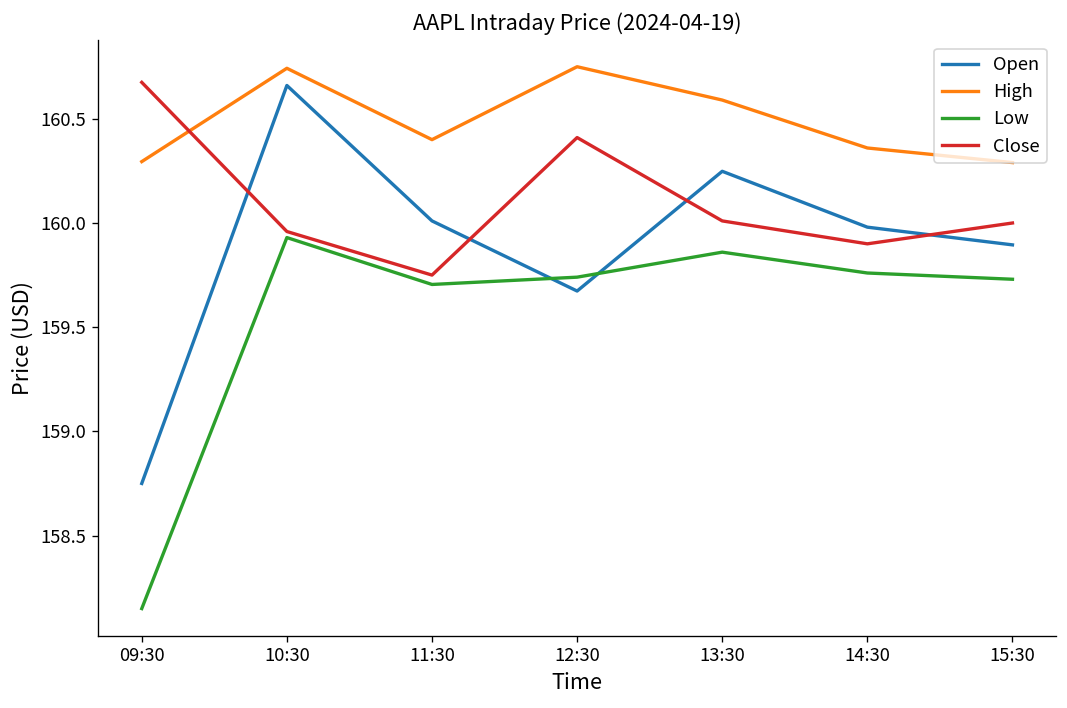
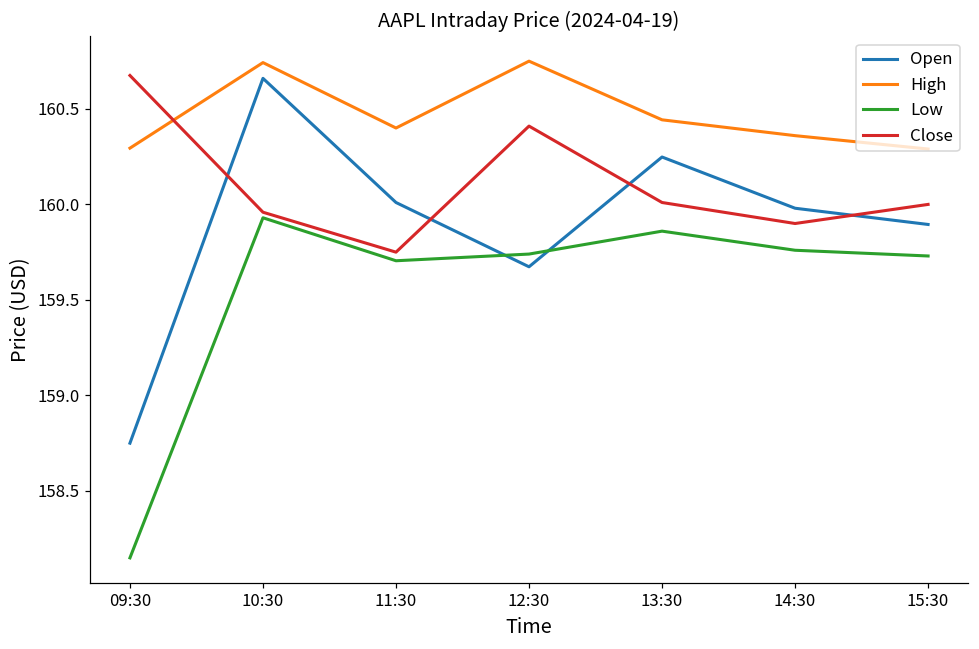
High, 13:30: 160.59 -> 160.44
